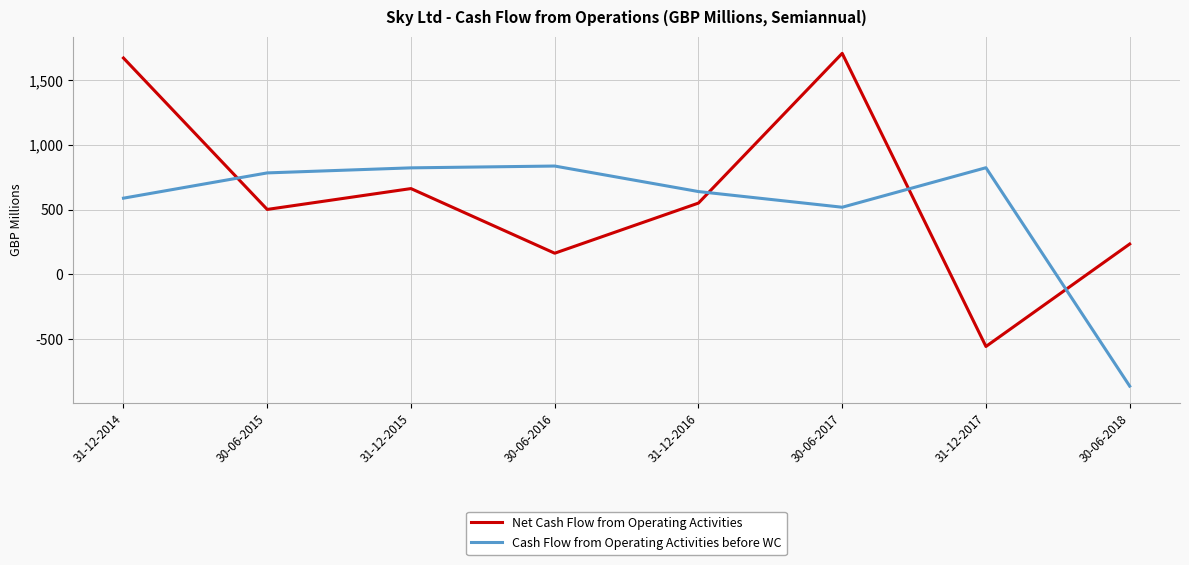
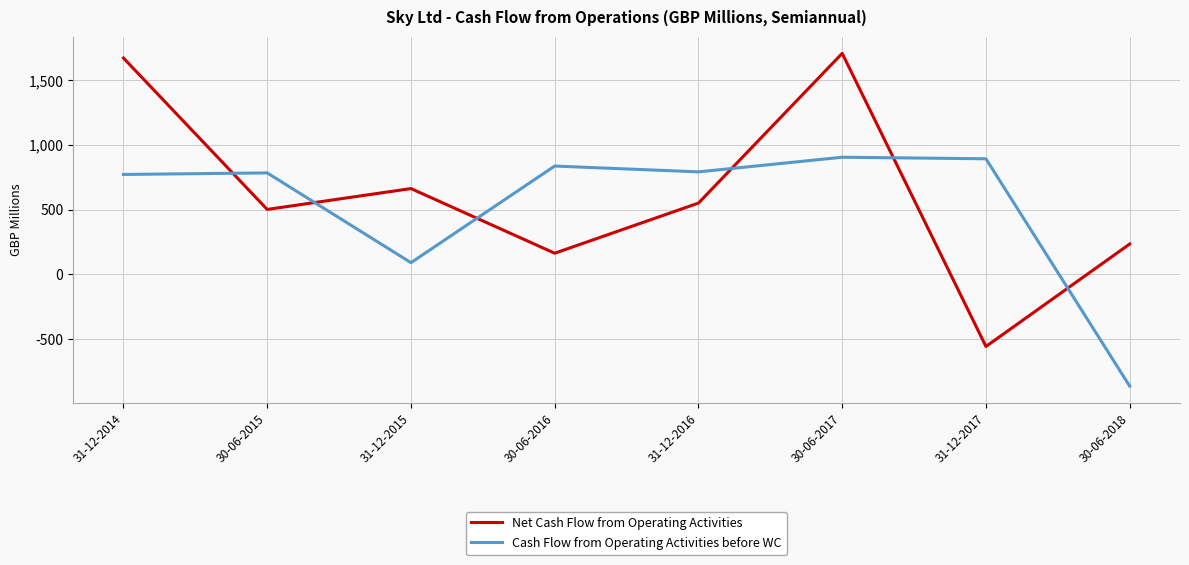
Cash Flow from Operating Activities before WC, 31-12-2014: 590 -> 770
Cash Flow from Operating Activities before WC, 31-12-2015: 820 -> 90
Cash Flow from Operating Activities before WC, 31-12-2016: 640 -> 790
Cash Flow from Operating Activities before WC, 30-06-2017: 520 -> 910
Cash Flow from Operating Activities before WC, 31-12-2017: 820 -> 890
